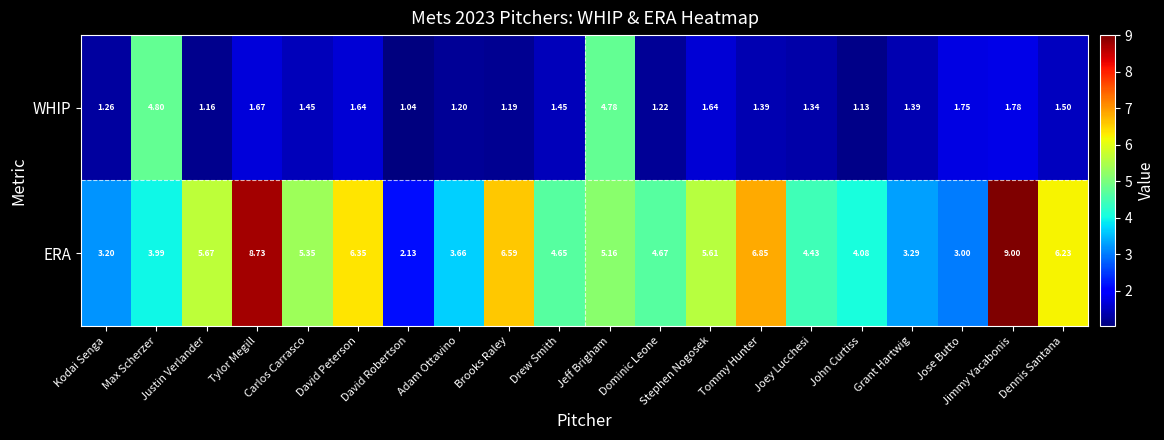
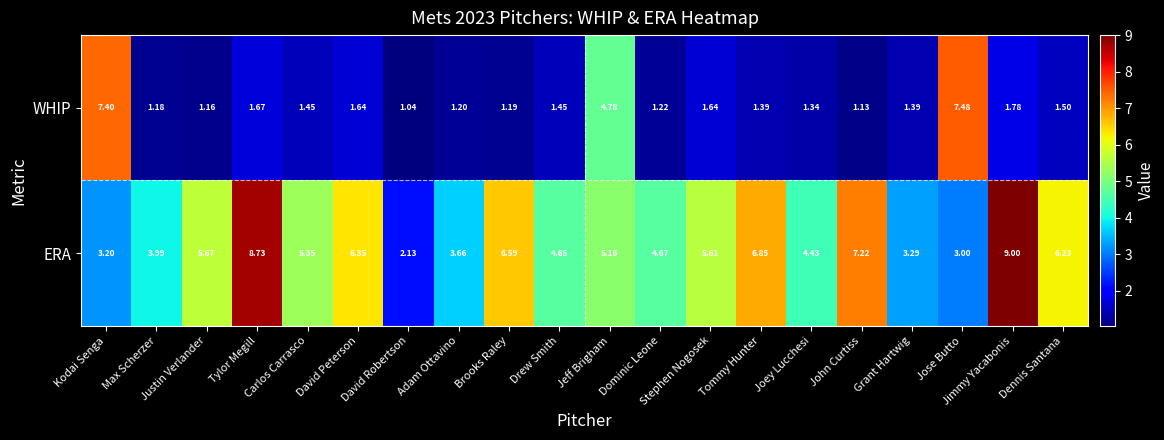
WHIP, Kodai Senga: 1.26 -> 7.40
WHIP, Max Scherzer: 4.80 -> 1.18
WHIP, Jose Butto: 1.75 -> 7.48
ERA, John Curtiss: 4.08 -> 7.22
